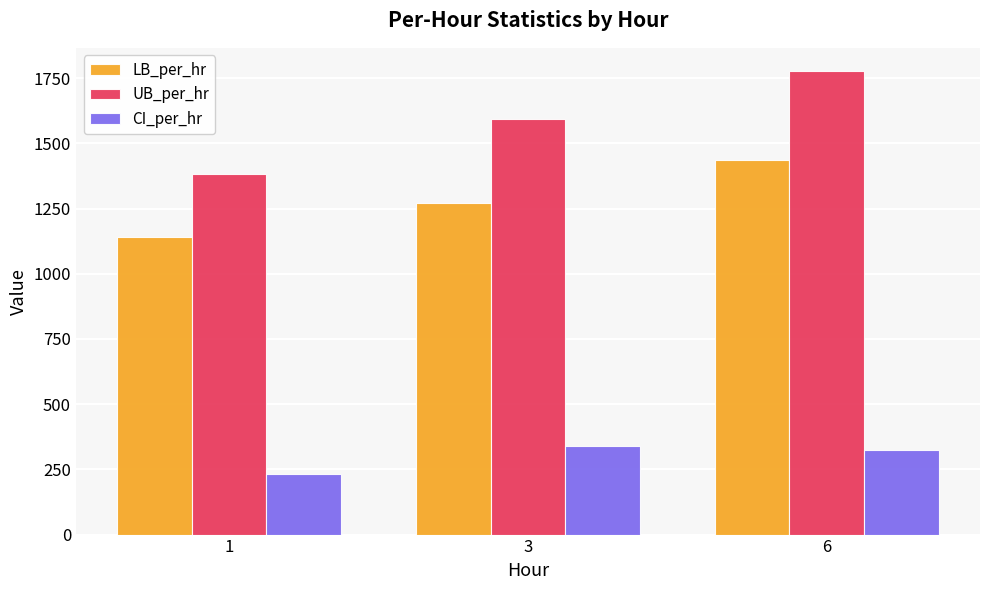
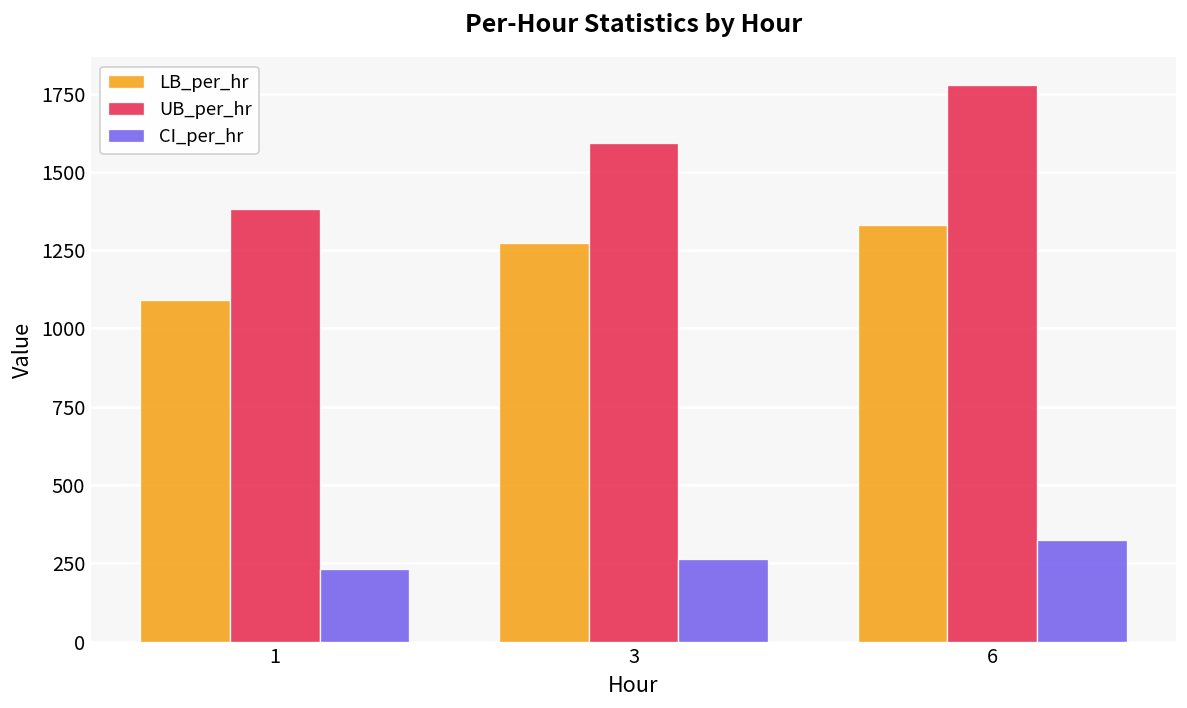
LB_per_hr, 1: 1140 -> 1090
CI_per_hr, 3: 340 -> 260
LB_per_hr, 6: 1430 -> 1330
